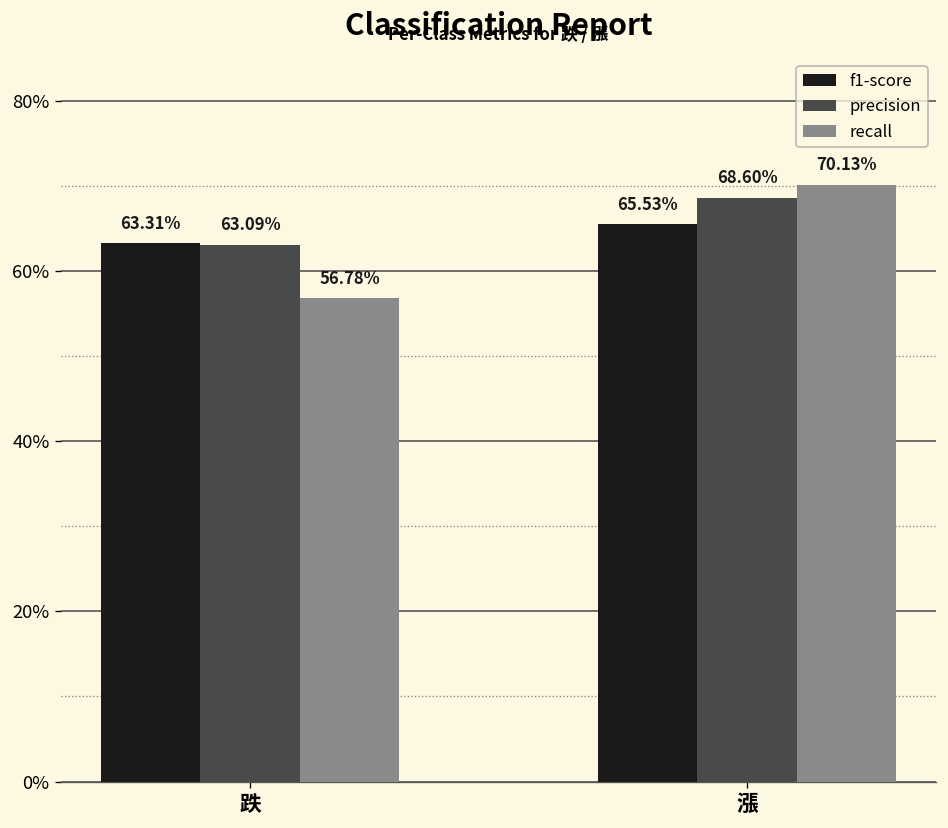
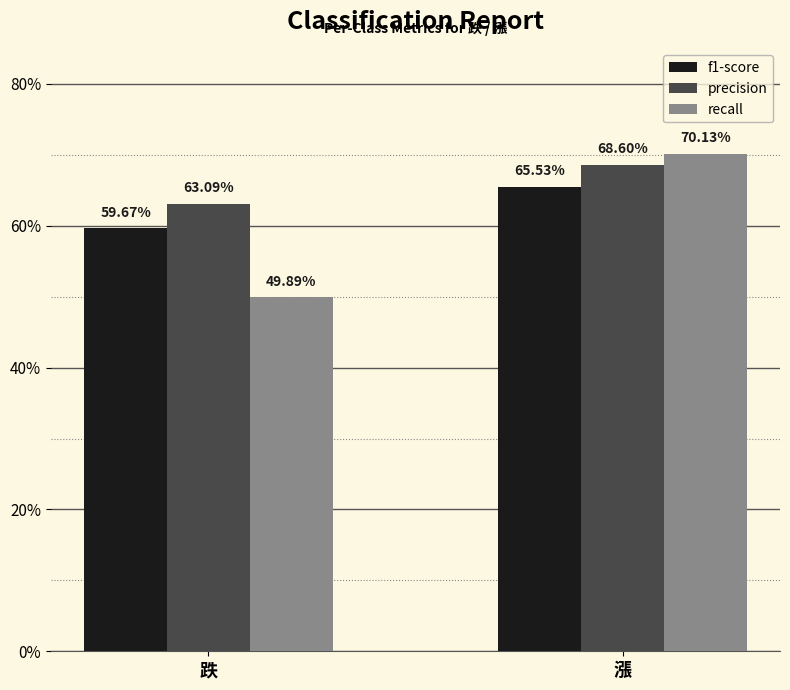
f1-score, 跌: 63.31% -> 59.67%
recall, 跌: 56.78% -> 49.89%
